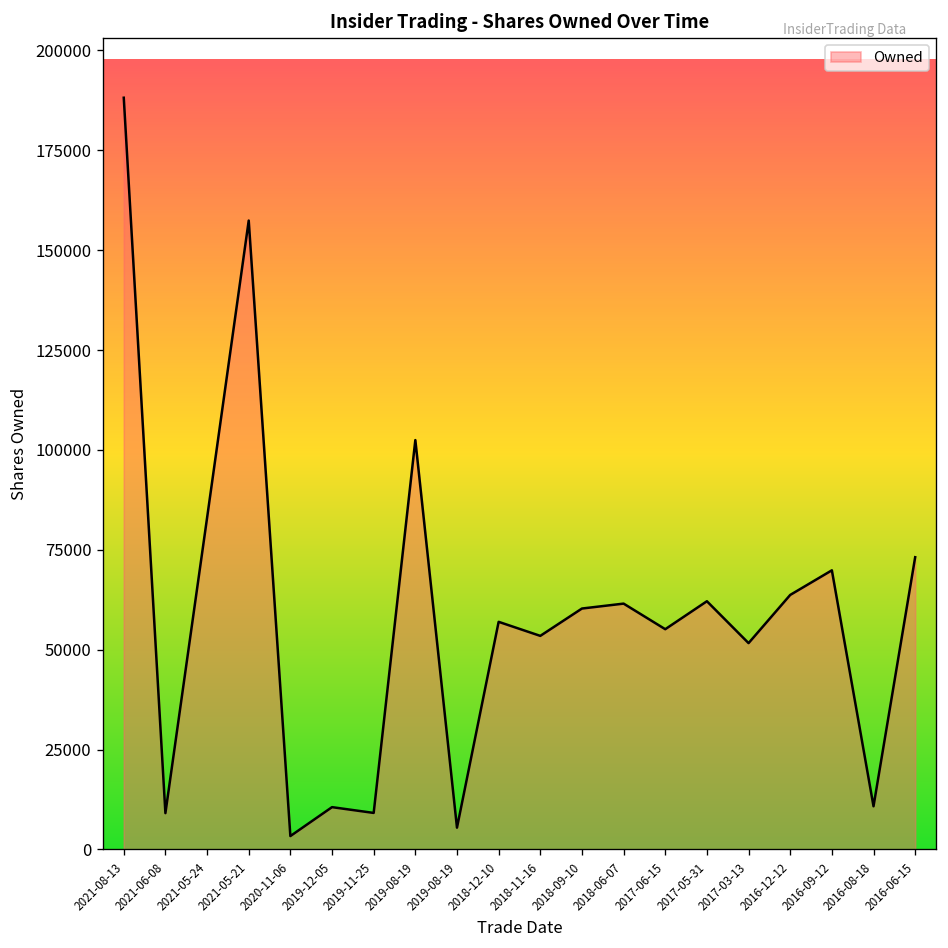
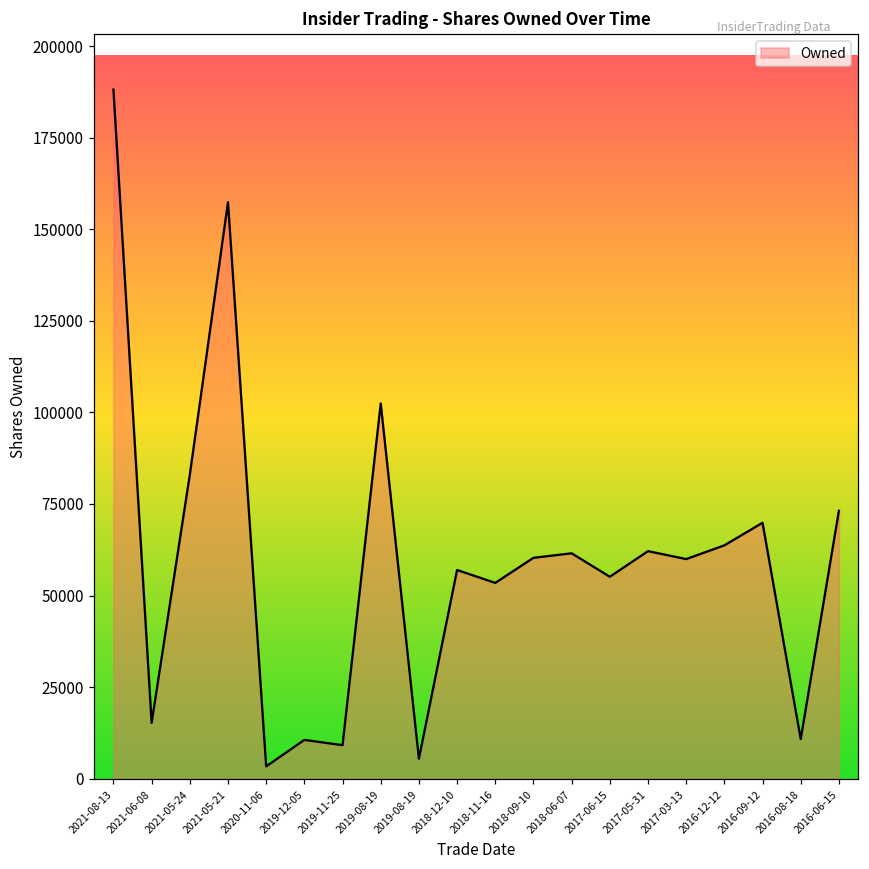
2021-06-08: 9000 -> 15000
2017-03-13: 52000 -> 60000
